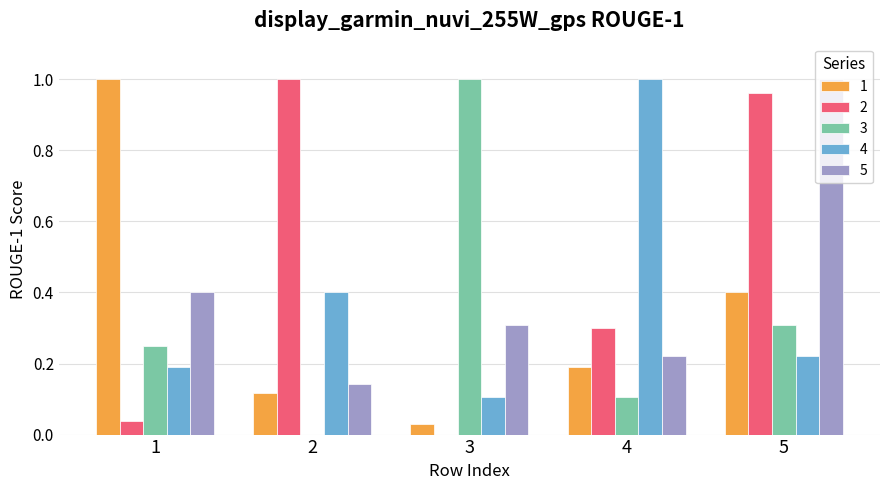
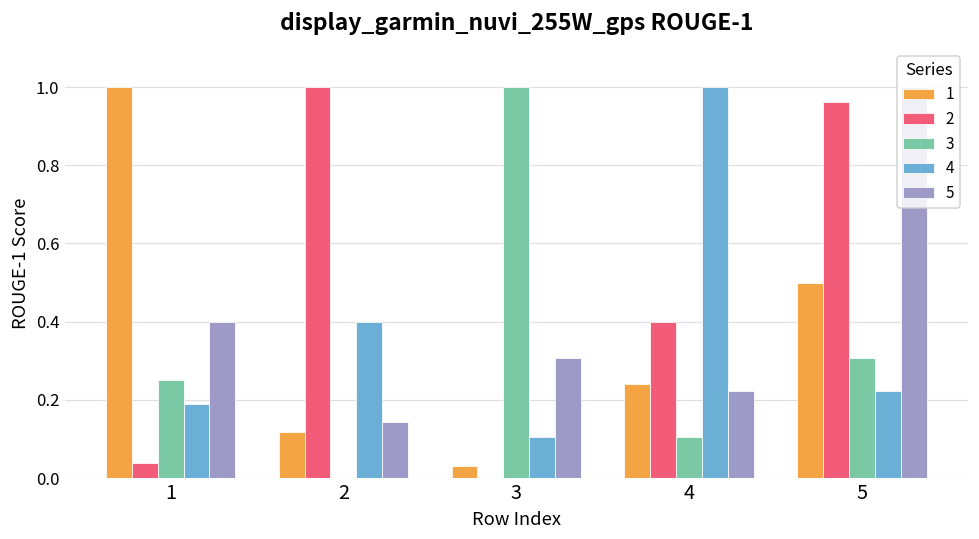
1, 4: 0.19 -> 0.24
2, 4: 0.3 -> 0.4
1, 5: 0.4 -> 0.5
